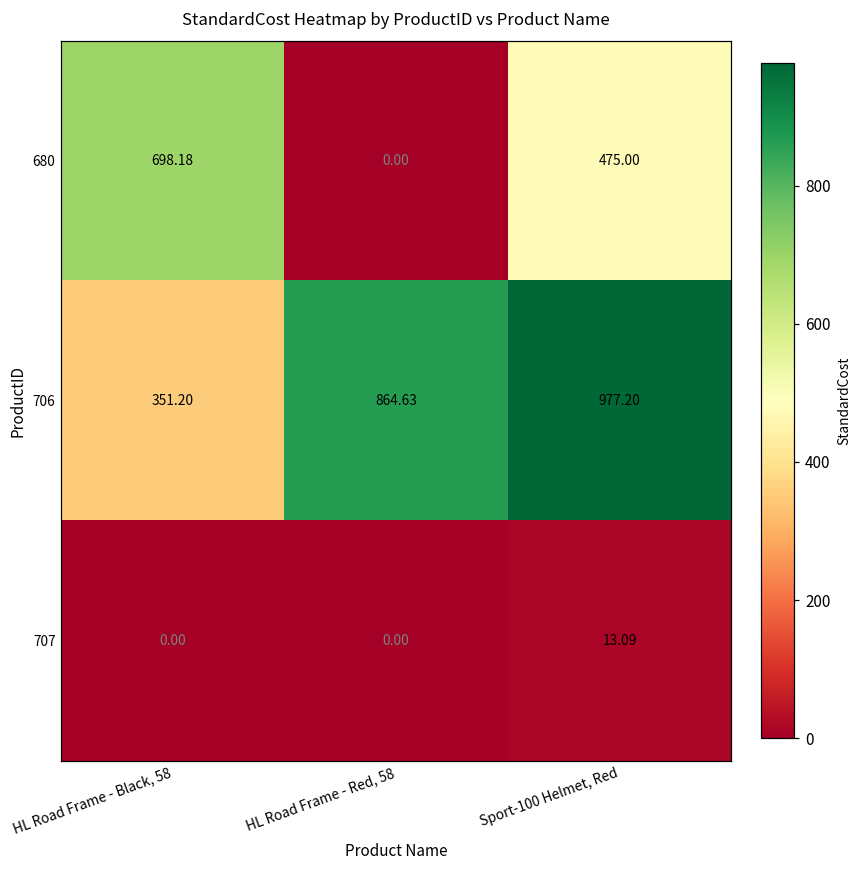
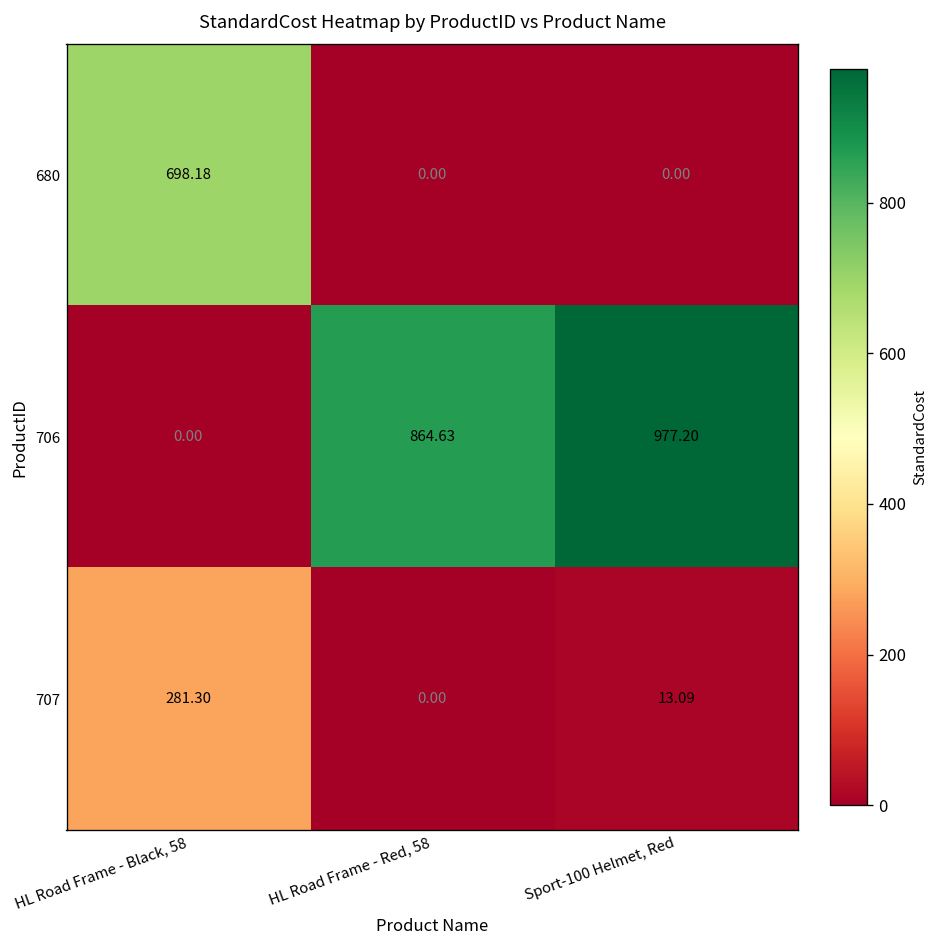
680, Sport-100 Helmet, Red: 475.00 -> 0.00
706, HL Road Frame - Black, 58: 351.20 -> 0.00
707, HL Road Frame - Black, 58: 0.00 -> 281.30
